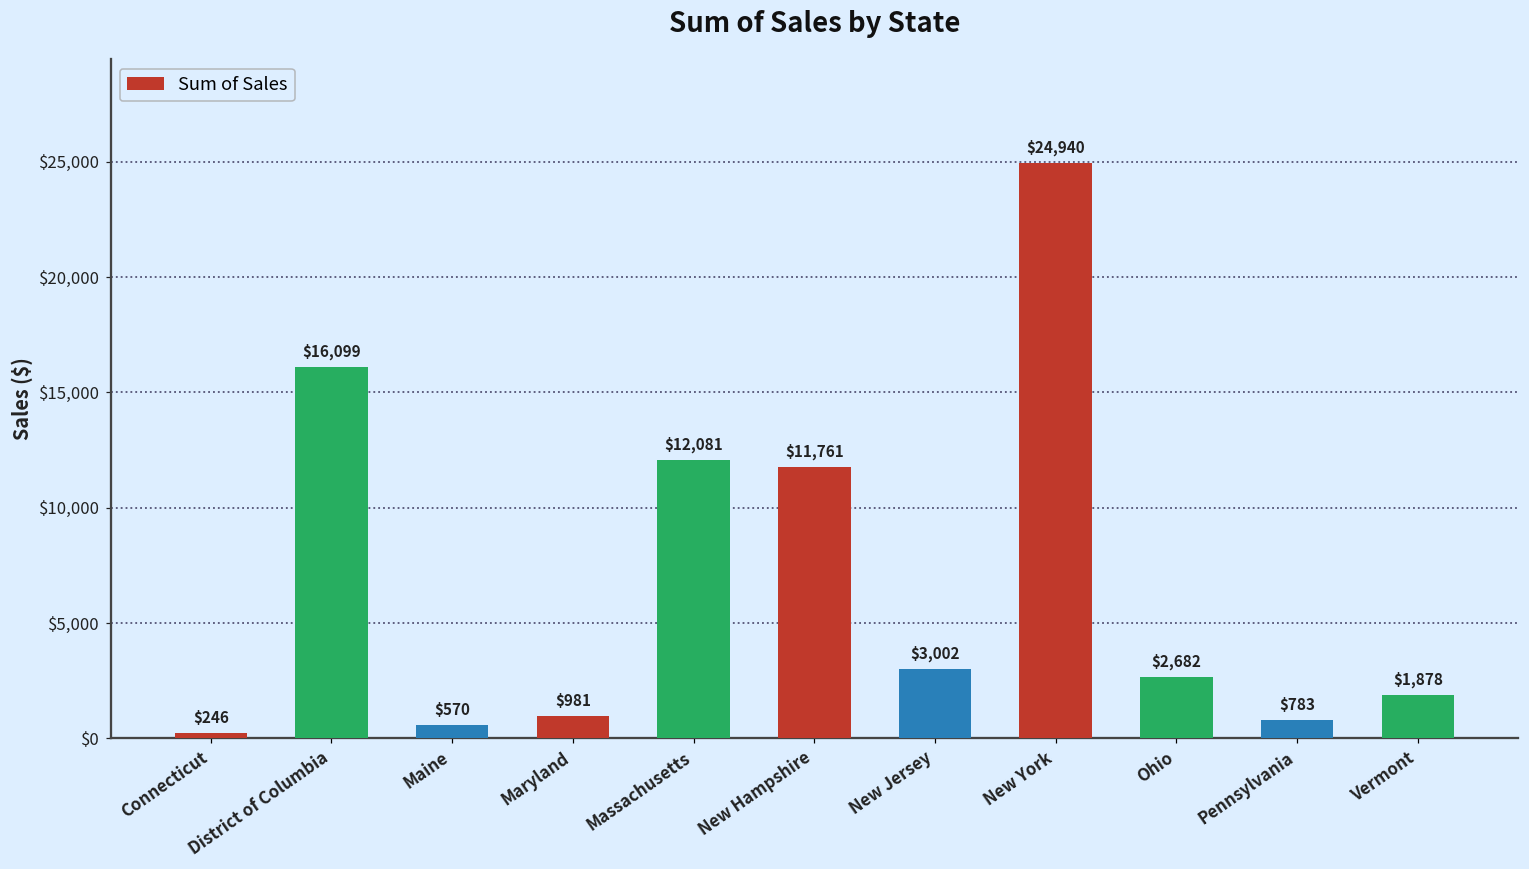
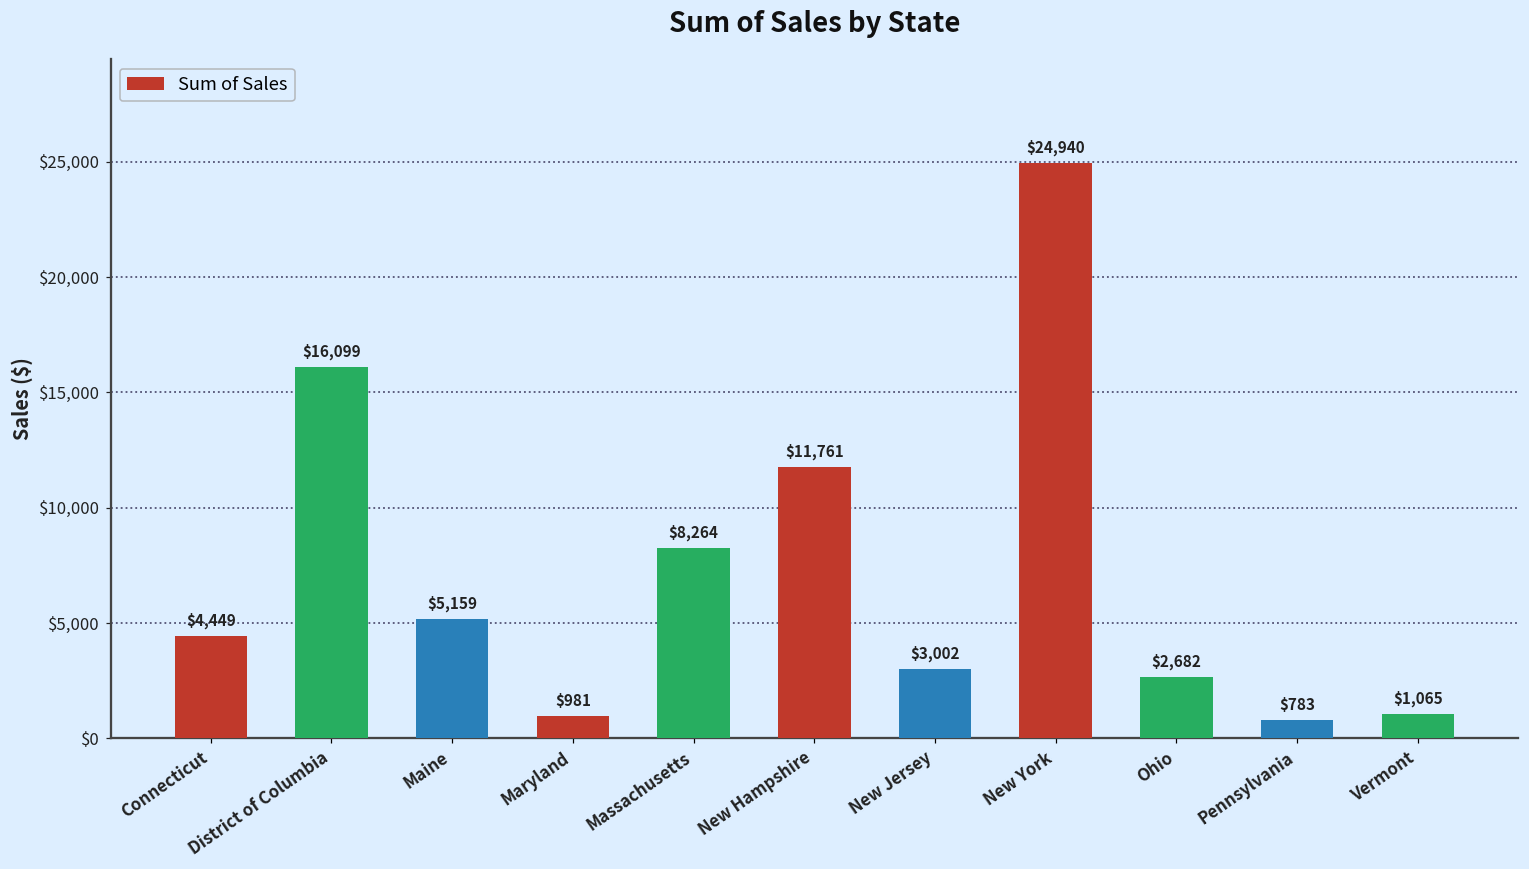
Connecticut: $246 -> $4,449
Maine: $570 -> $5,159
Massachusetts: $12,081 -> $8,264
Vermont: $1,878 -> $1,065
